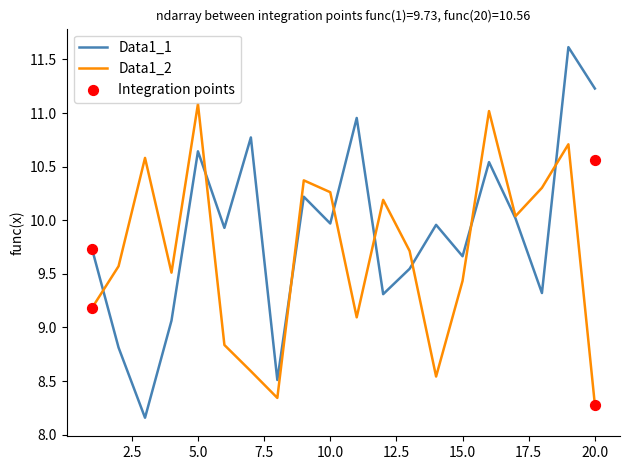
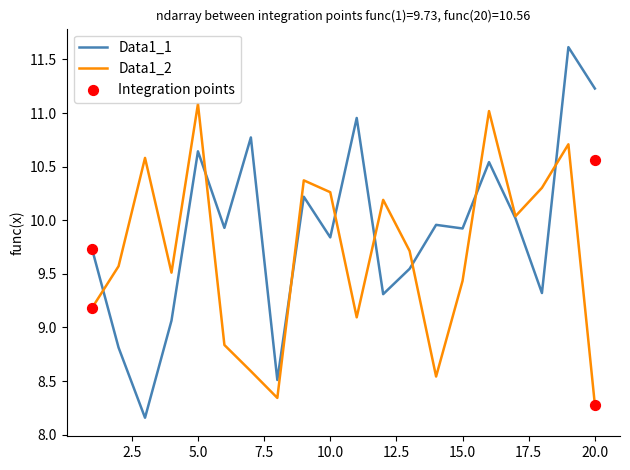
Data1_1, 10.0: 9.97 -> 9.84
Data1_1, 15.0: 9.66 -> 9.92
